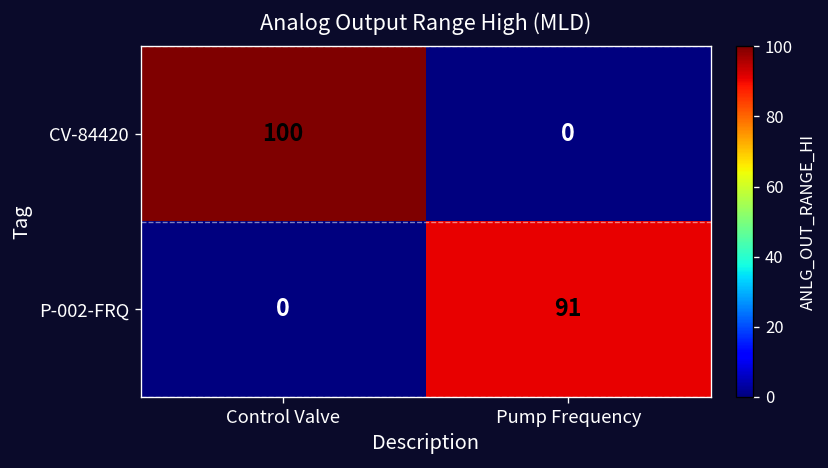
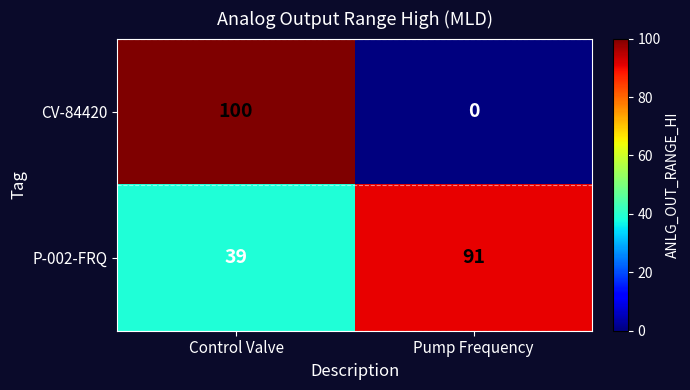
P-002-FRQ, Control Valve: 0 -> 39
